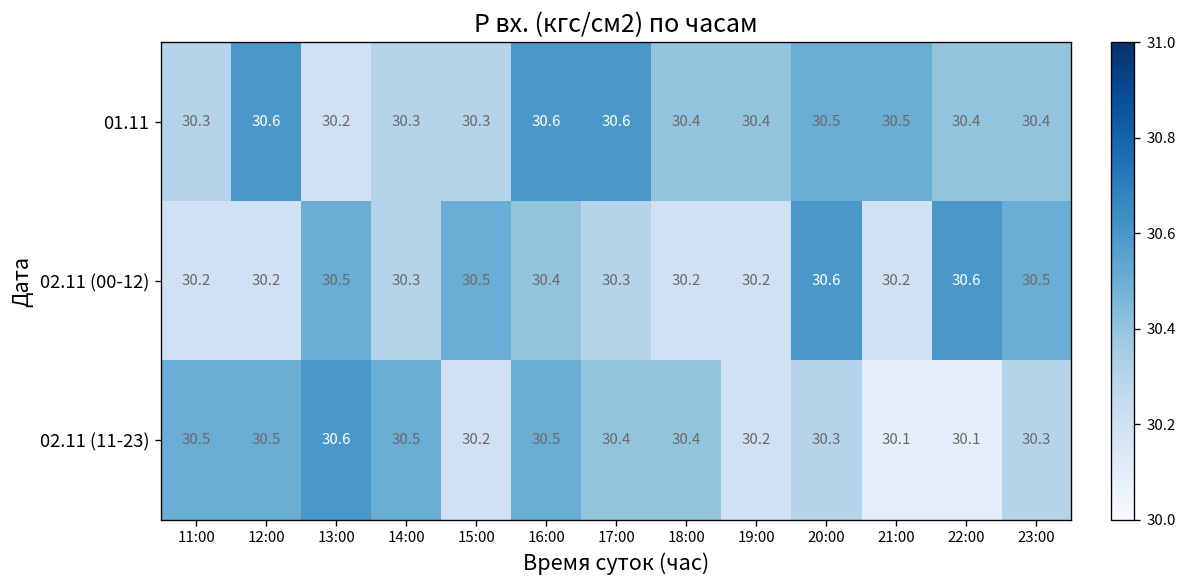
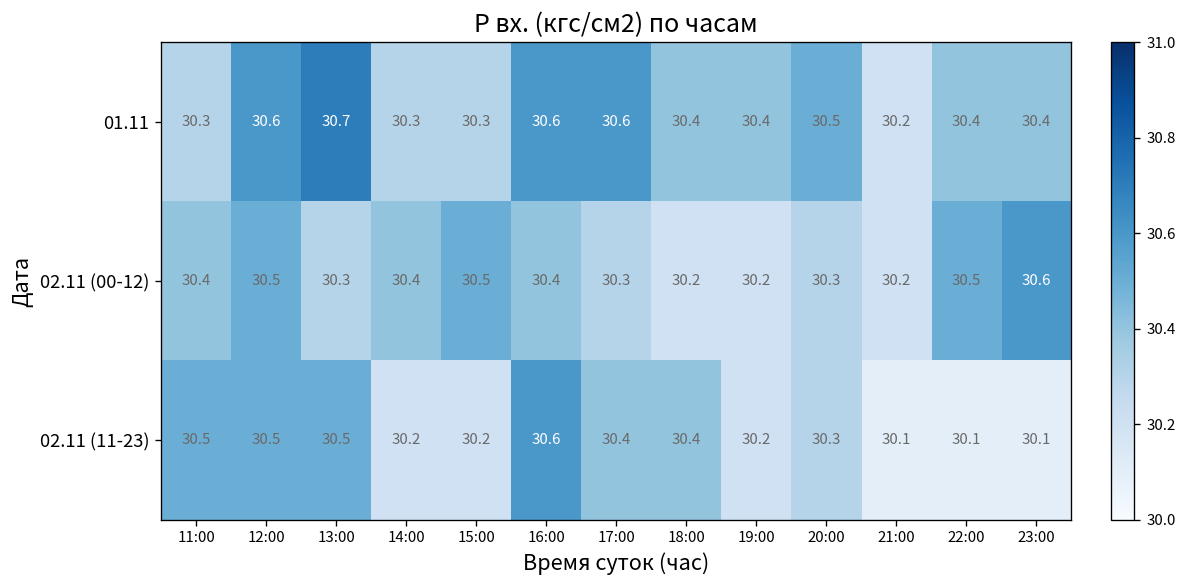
01.11, 13:00: 30.2 -> 30.7
01.11, 21:00: 30.5 -> 30.2
02.11 (00-12), 11:00: 30.2 -> 30.4
02.11 (00-12), 12:00: 30.2 -> 30.5
02.11 (00-12), 13:00: 30.5 -> 30.3
02.11 (00-12), 14:00: 30.3 -> 30.4
02.11 (00-12), 20:00: 30.6 -> 30.3
02.11 (00-12), 22:00: 30.6 -> 30.5
02.11 (00-12), 23:00: 30.5 -> 30.6
02.11 (11-23), 13:00: 30.6 -> 30.5
02.11 (11-23), 14:00: 30.5 -> 30.2
02.11 (11-23), 16:00: 30.5 -> 30.6
02.11 (11-23), 23:00: 30.3 -> 30.1
